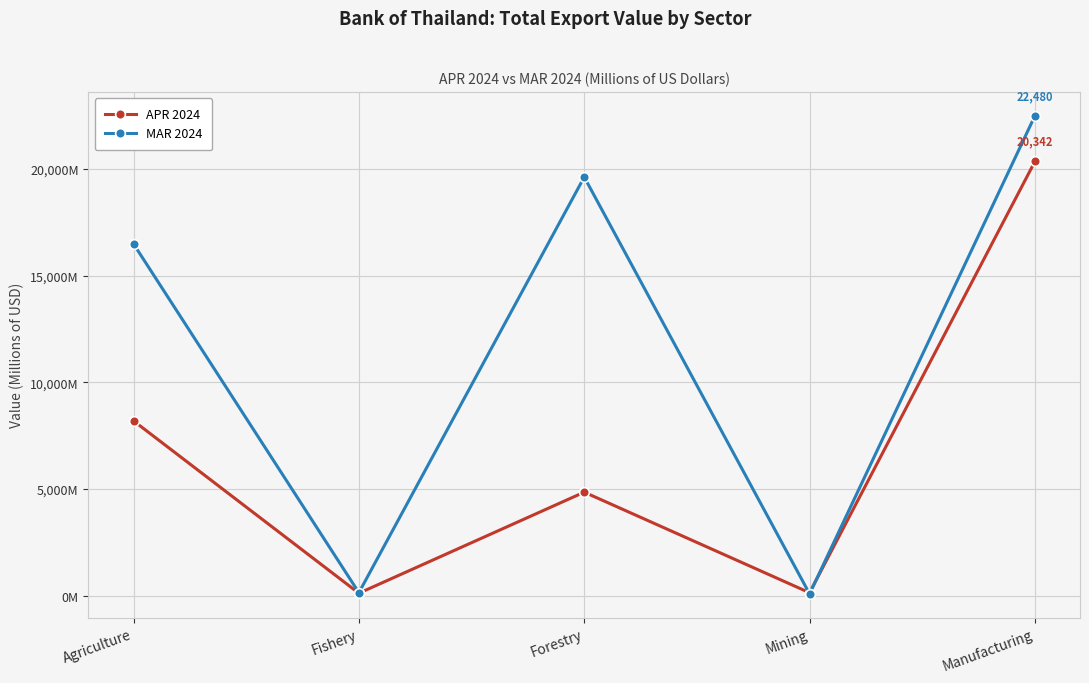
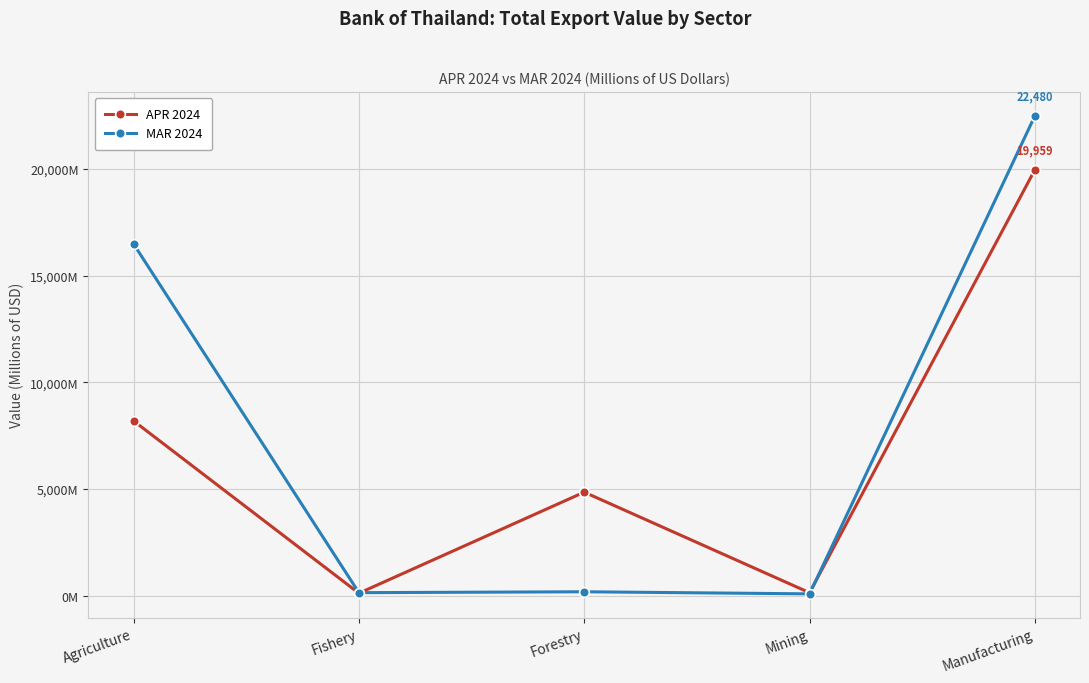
MAR 2024, Forestry: 19,600,000,000 -> 200,000,000
APR 2024, Manufacturing: 20,342 -> 19,959
